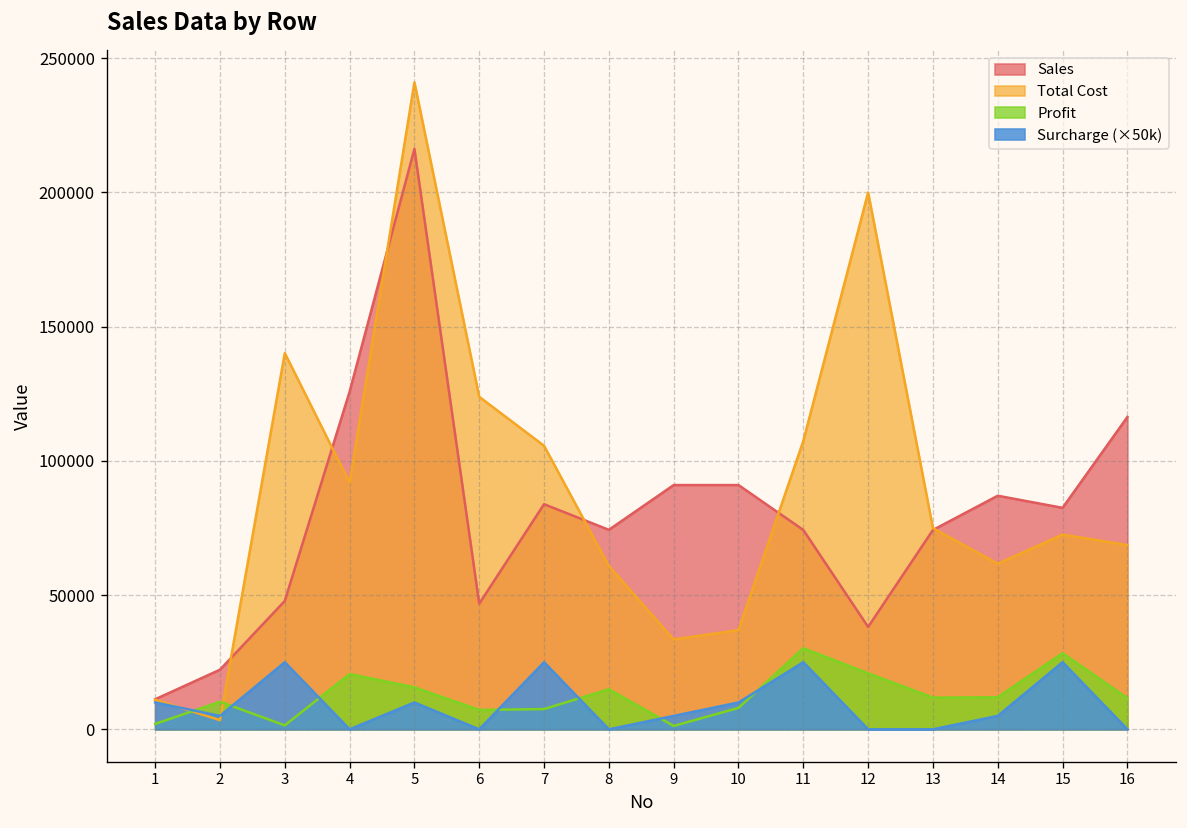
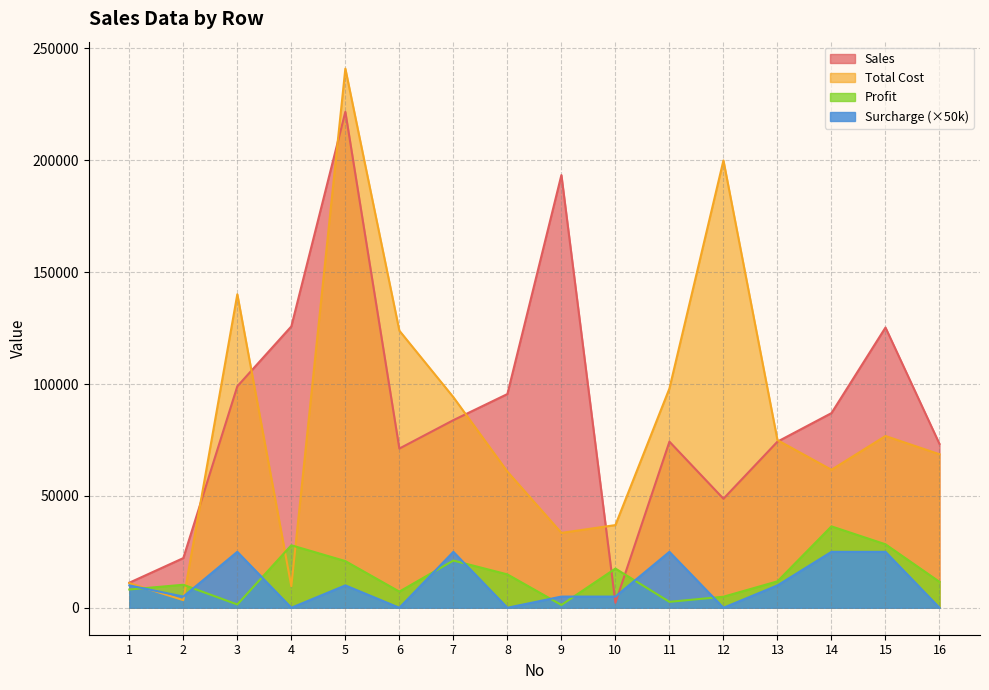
Profit, 1: 2000 -> 8000
Sales, 3: 48000 -> 99000
Total Cost, 4: 92000 -> 10000
Profit, 4: 21000 -> 28000
Sales, 5: 216000 -> 222000
Profit, 5: 16000 -> 21000
Sales, 6: 47000 -> 71000
Total Cost, 7: 106000 -> 94000
Profit, 7: 8000 -> 21000
Sales, 8: 74000 -> 96000
Sales, 9: 91000 -> 193000
Sales, 10: 91000 -> 2000
Profit, 10: 8000 -> 18000
Surcharge (×50k), 10: 10000 -> 5000
Total Cost, 11: 107000 -> 98000
Profit, 11: 30000 -> 3000
Sales, 12: 38000 -> 49000
Profit, 12: 21000 -> 5000
Surcharge (×50k), 13: 0 -> 10000
Profit, 14: 12000 -> 36000
Surcharge (×50k), 14: 5000 -> 25000
Sales, 15: 83000 -> 125000
Total Cost, 15: 73000 -> 77000
Sales, 16: 116000 -> 73000
